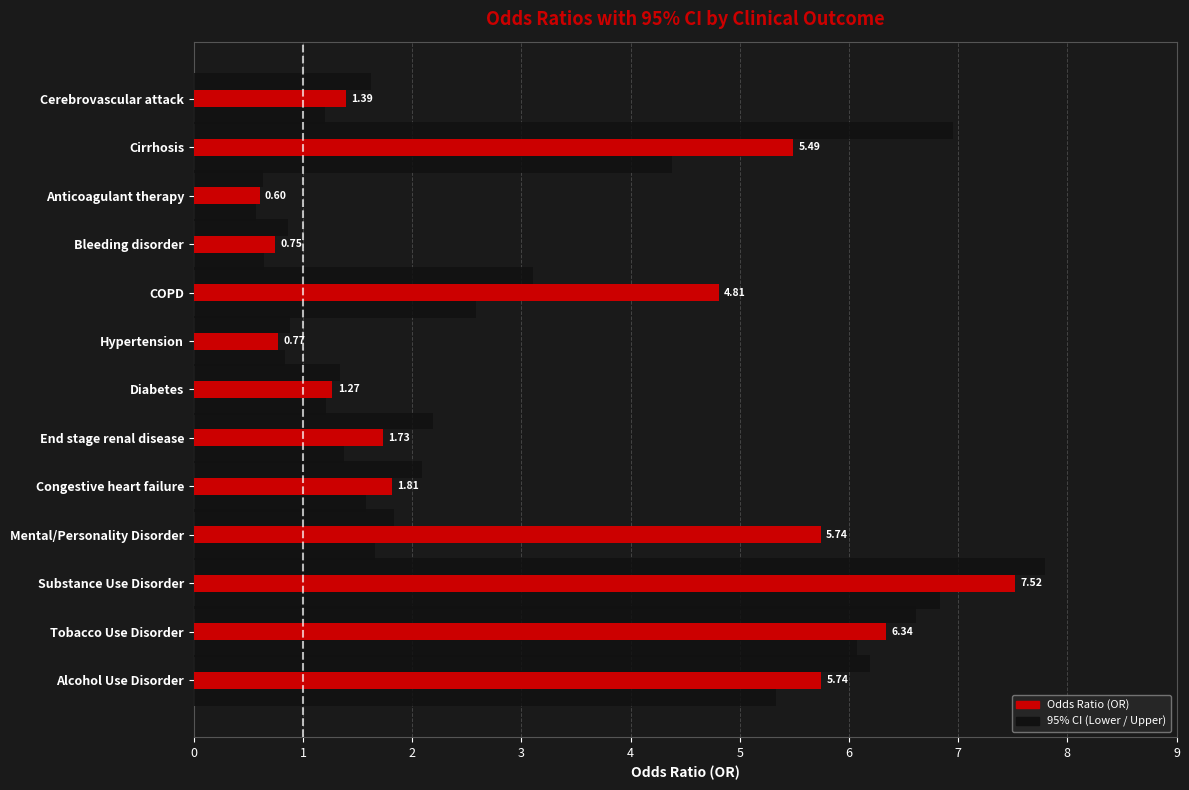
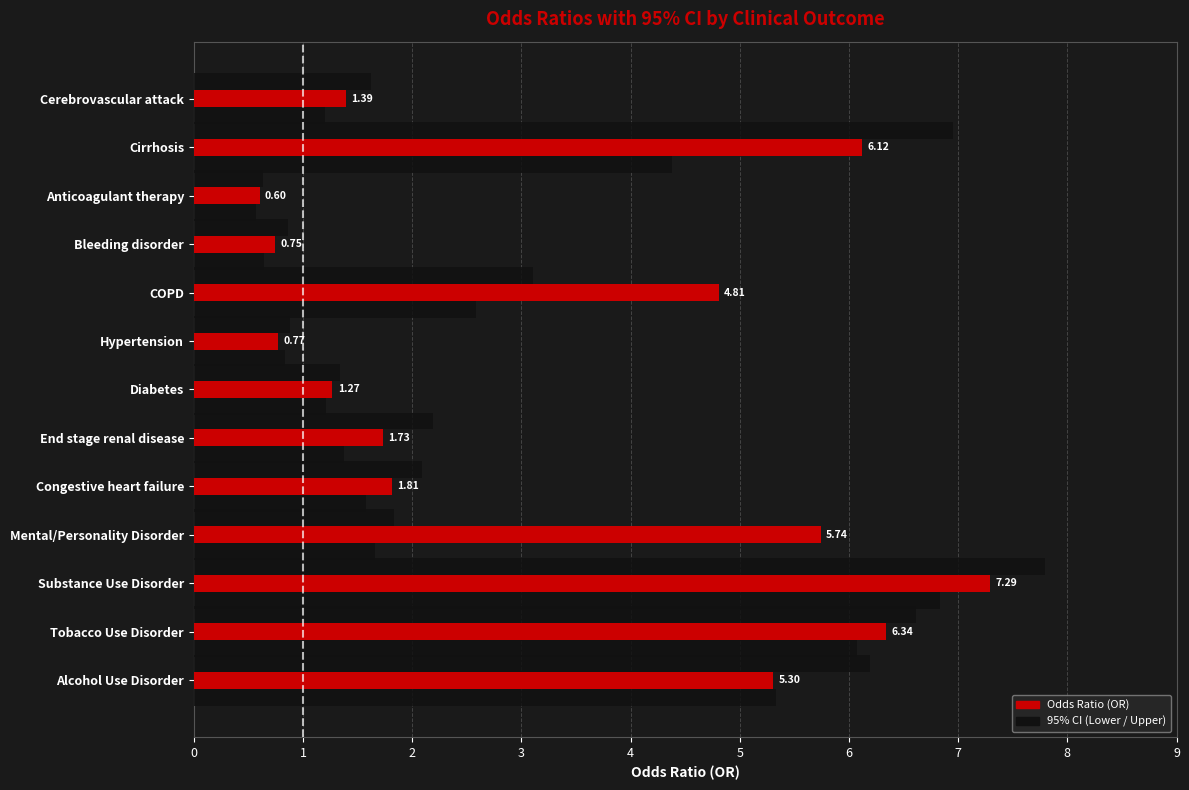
Odds Ratio (OR), Cirrhosis: 5.49 -> 6.12
Odds Ratio (OR), Substance Use Disorder: 7.52 -> 7.29
Odds Ratio (OR), Alcohol Use Disorder: 5.74 -> 5.30
